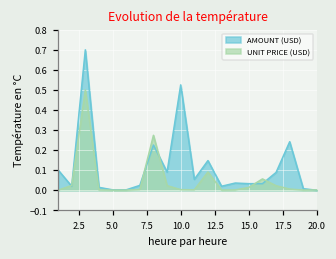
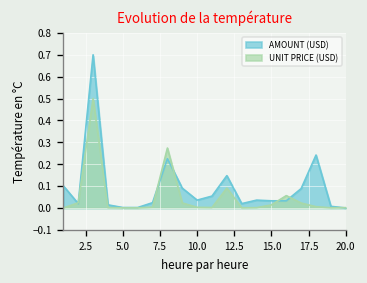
AMOUNT (USD), 10.0: 0.53 -> 0.04
